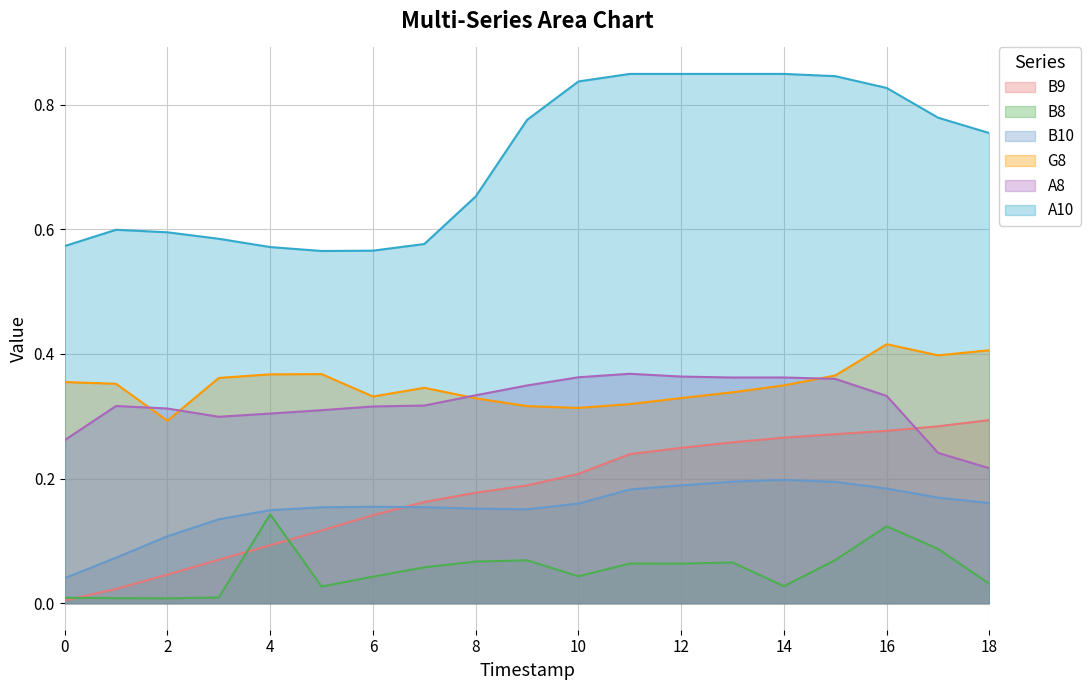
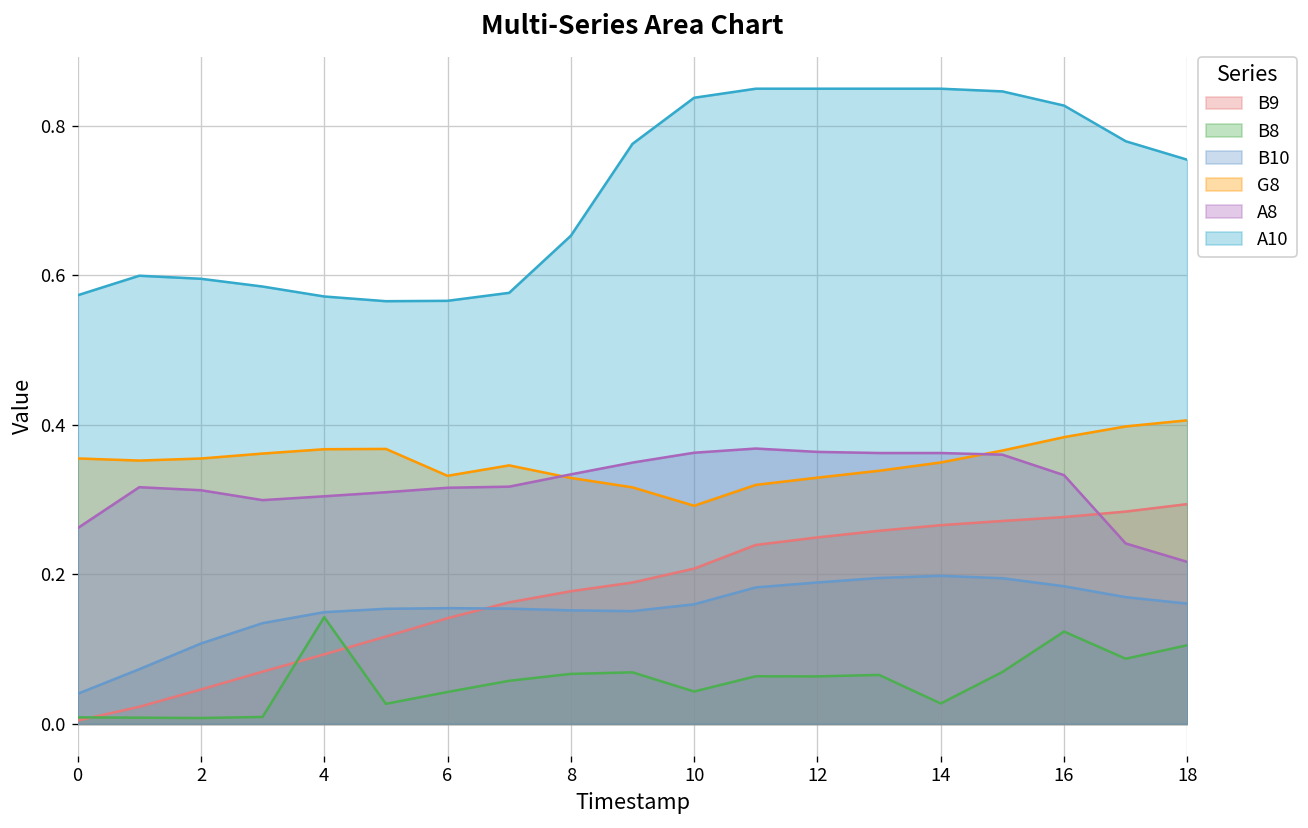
G8, 2: 0.29 -> 0.35
G8, 10: 0.31 -> 0.29
G8, 16: 0.42 -> 0.38
B8, 18: 0.03 -> 0.11
